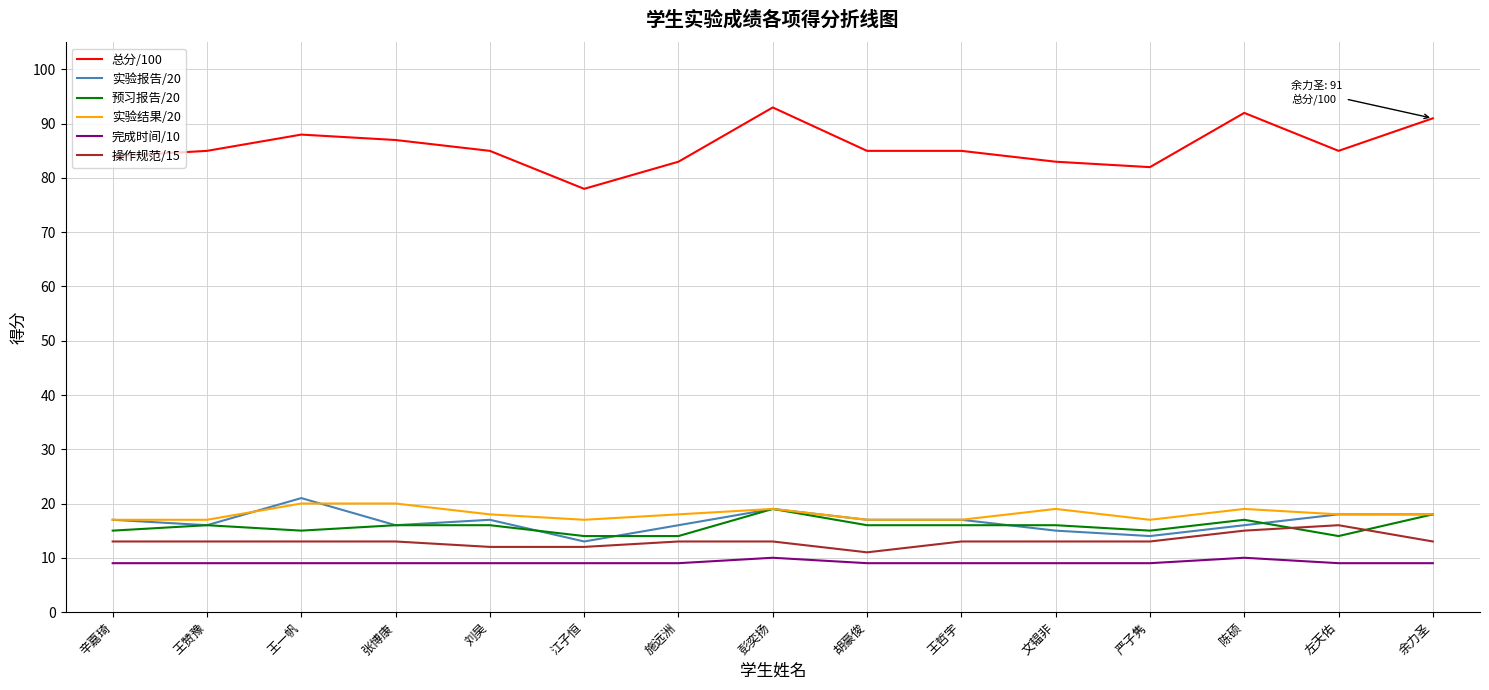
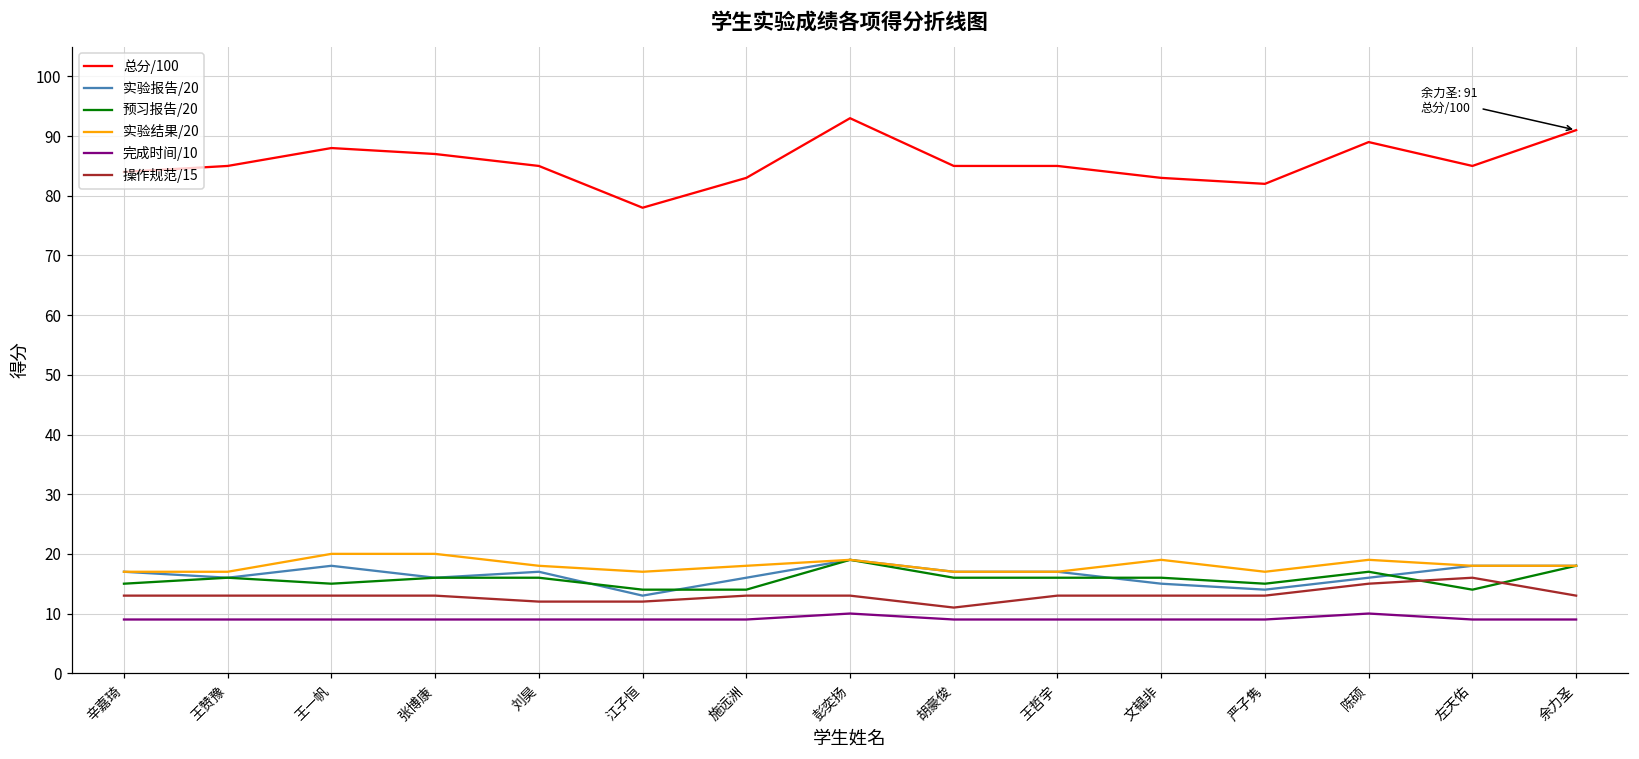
实验报告/20, 王一帆: 21 -> 18
总分/100, 陈硕: 92 -> 89
